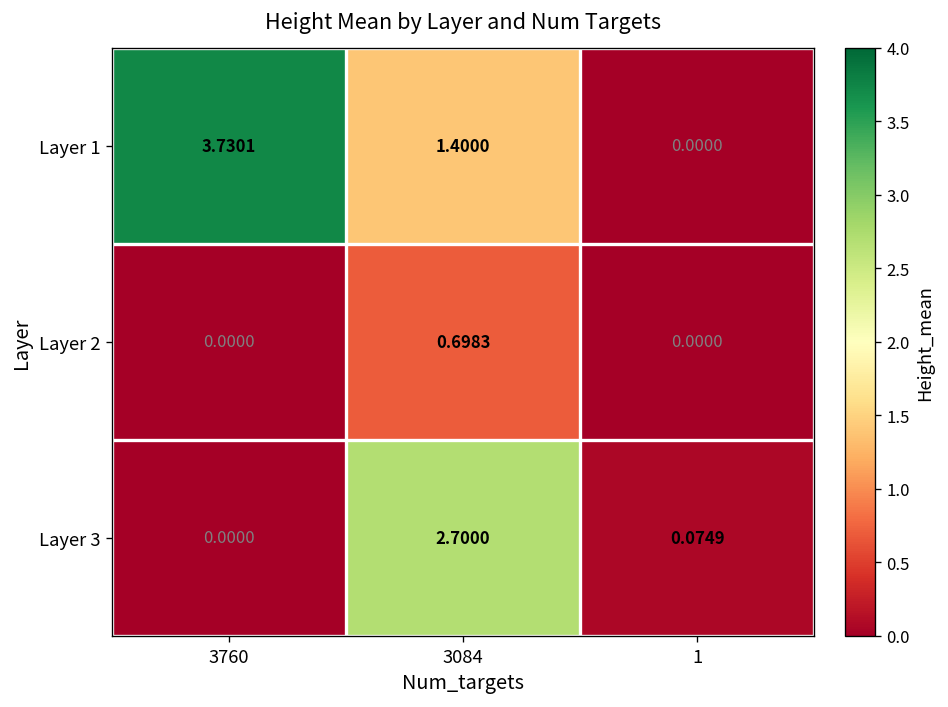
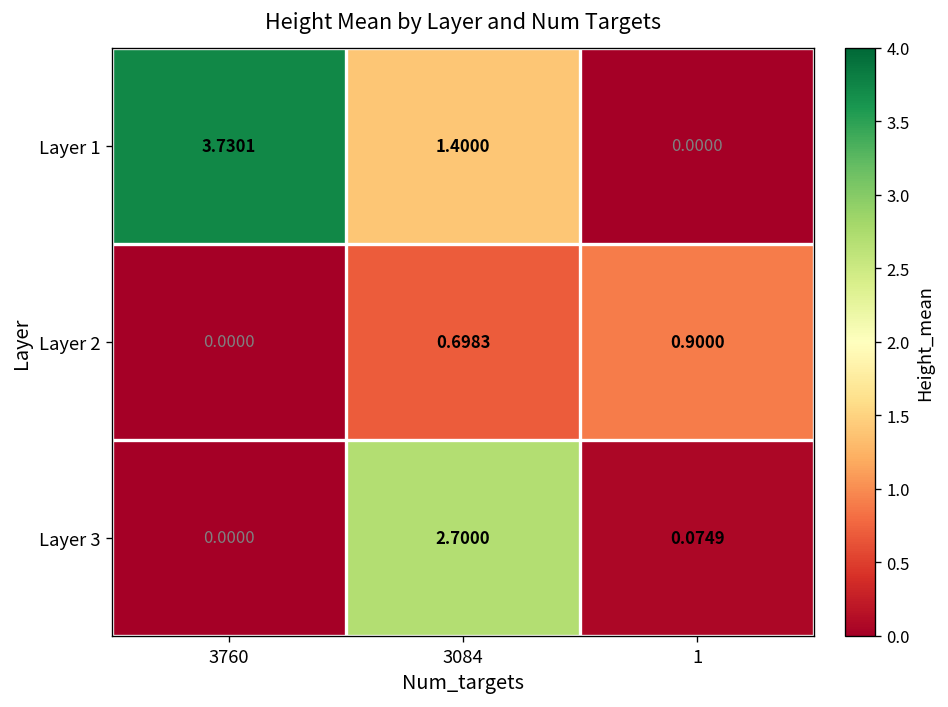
Layer 2, 1: 0.0000 -> 0.9000
